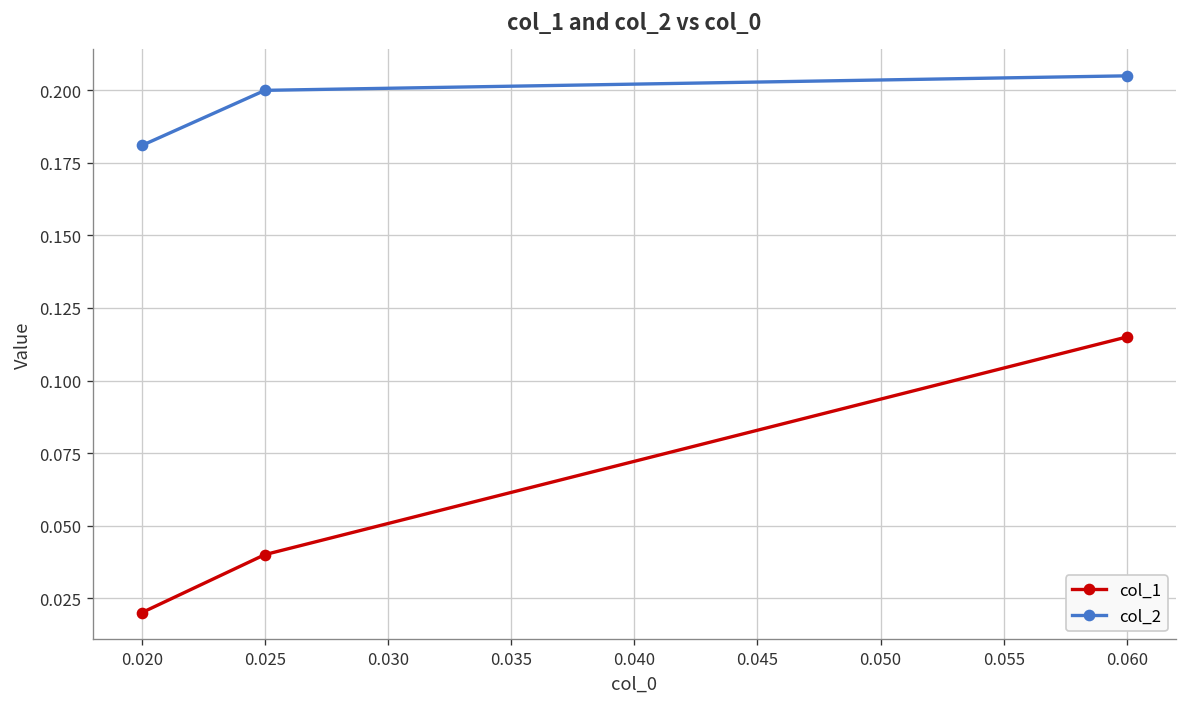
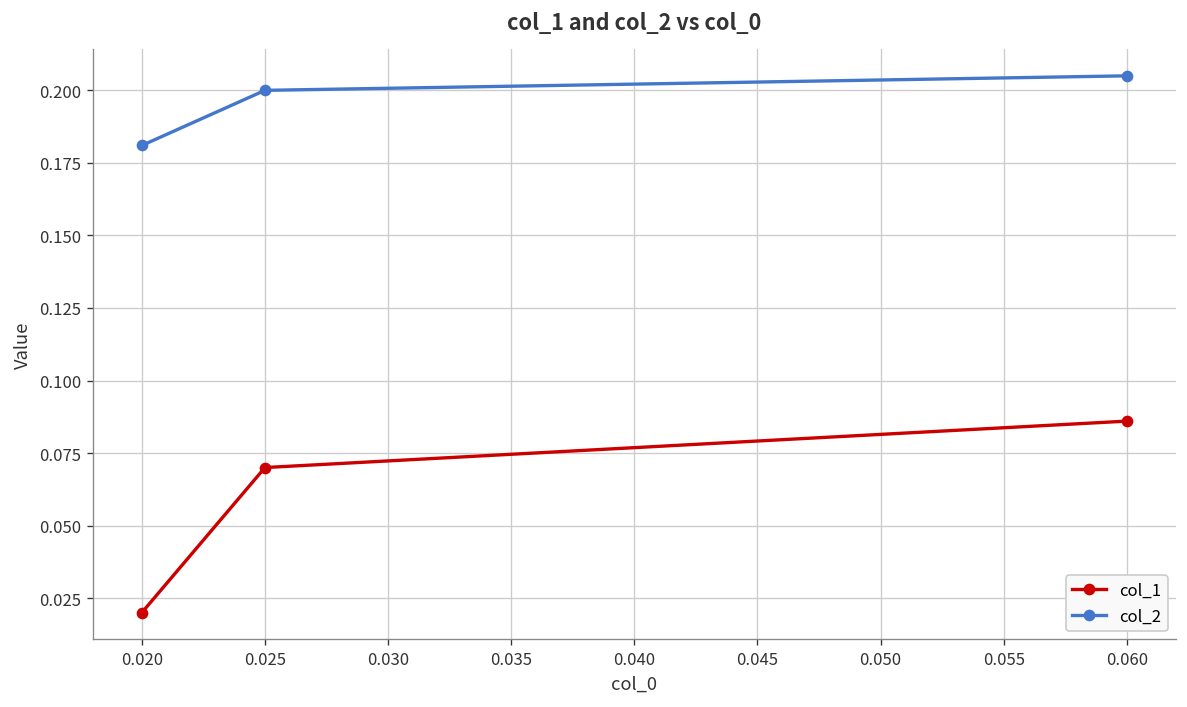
col_1, 0.025: 0.04 -> 0.07
col_1, 0.060: 0.115 -> 0.086
